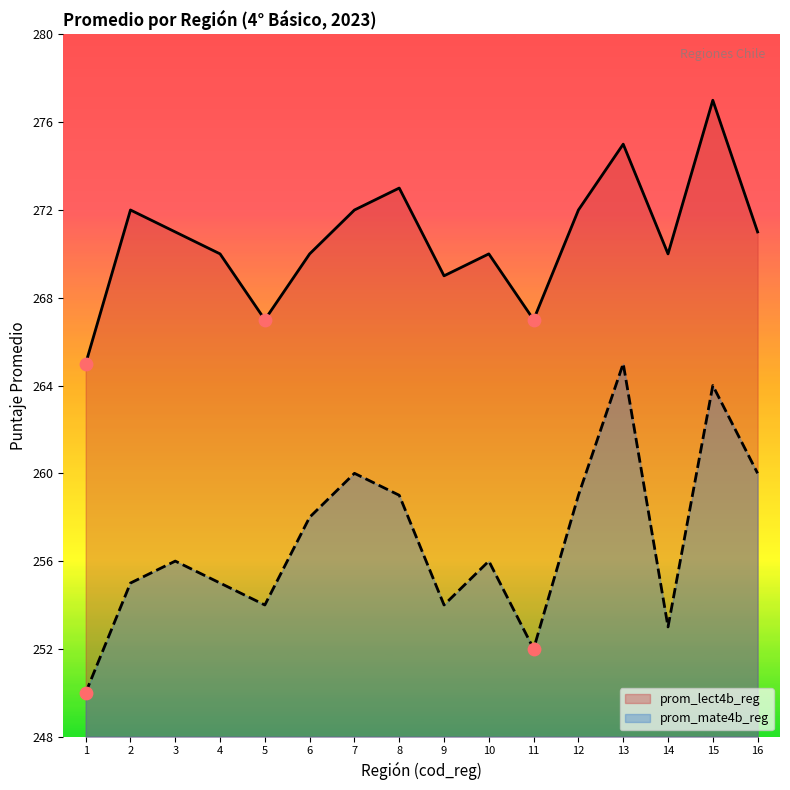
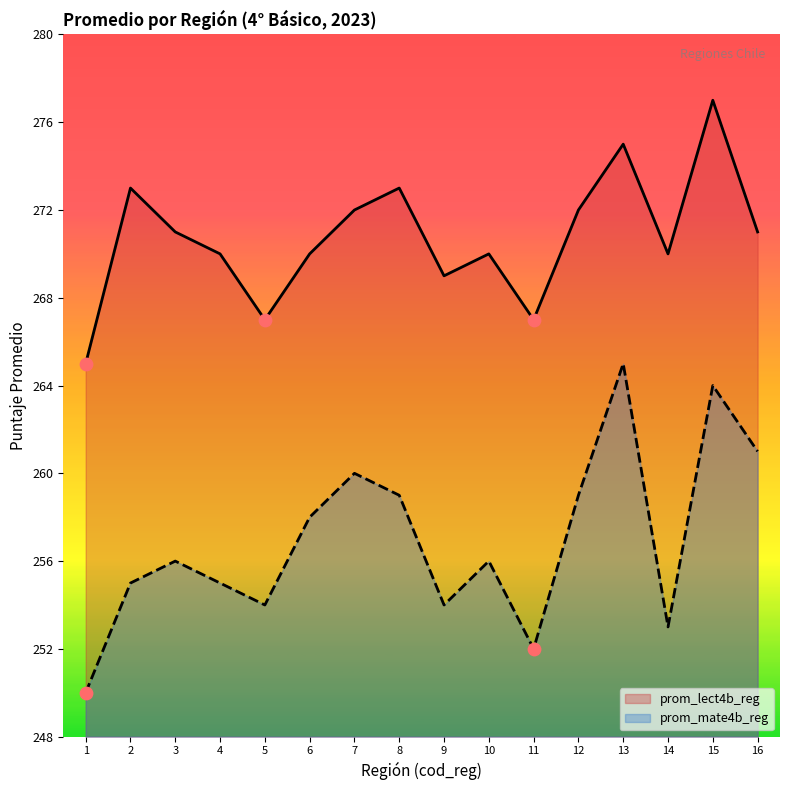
prom_lect4b_reg, 2: 272 -> 273
prom_mate4b_reg, 16: 260 -> 261
